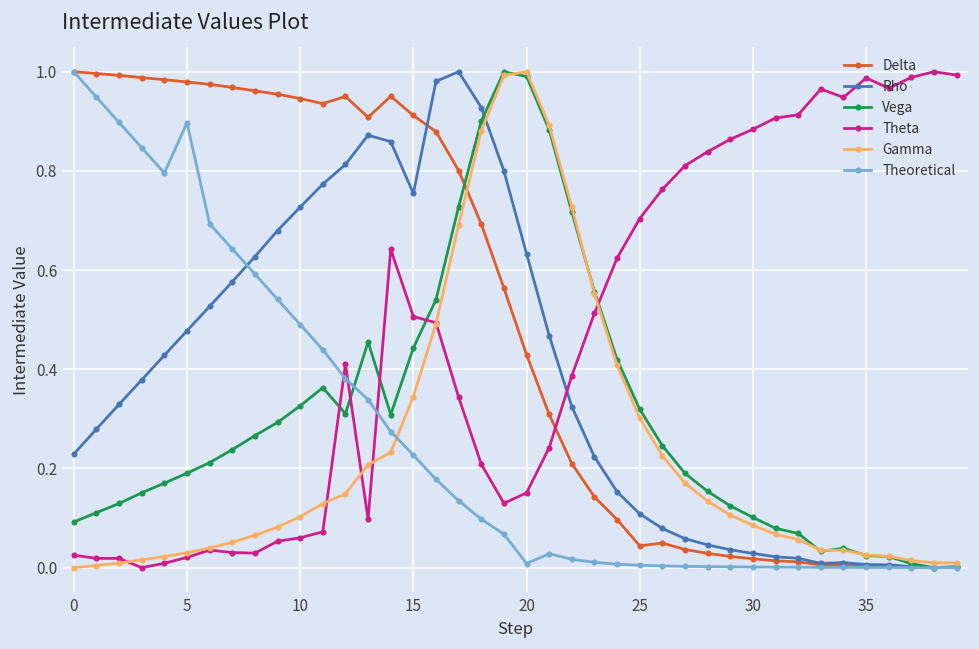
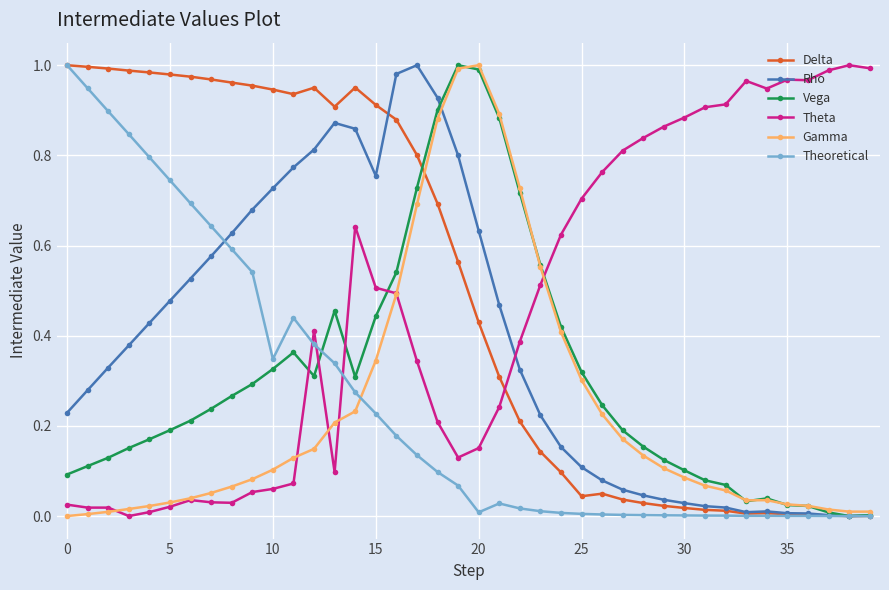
Theoretical, 5: 0.90 -> 0.74
Theoretical, 10: 0.49 -> 0.35
Theta, 35: 0.99 -> 0.97
